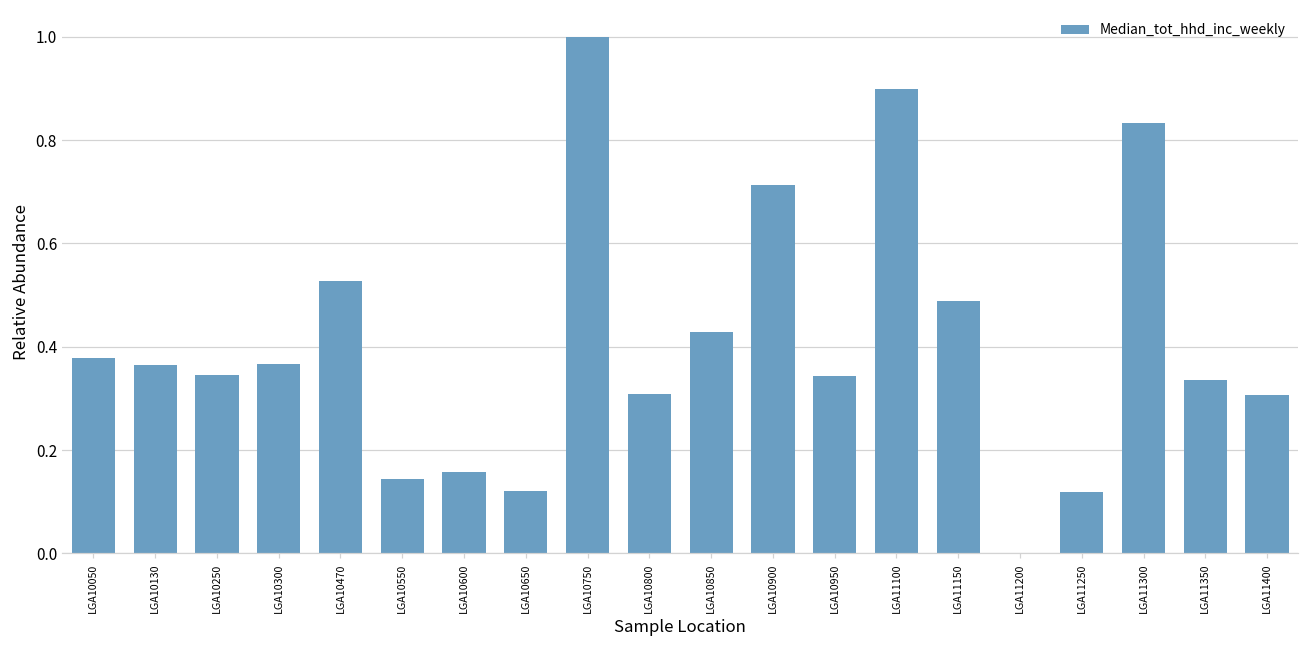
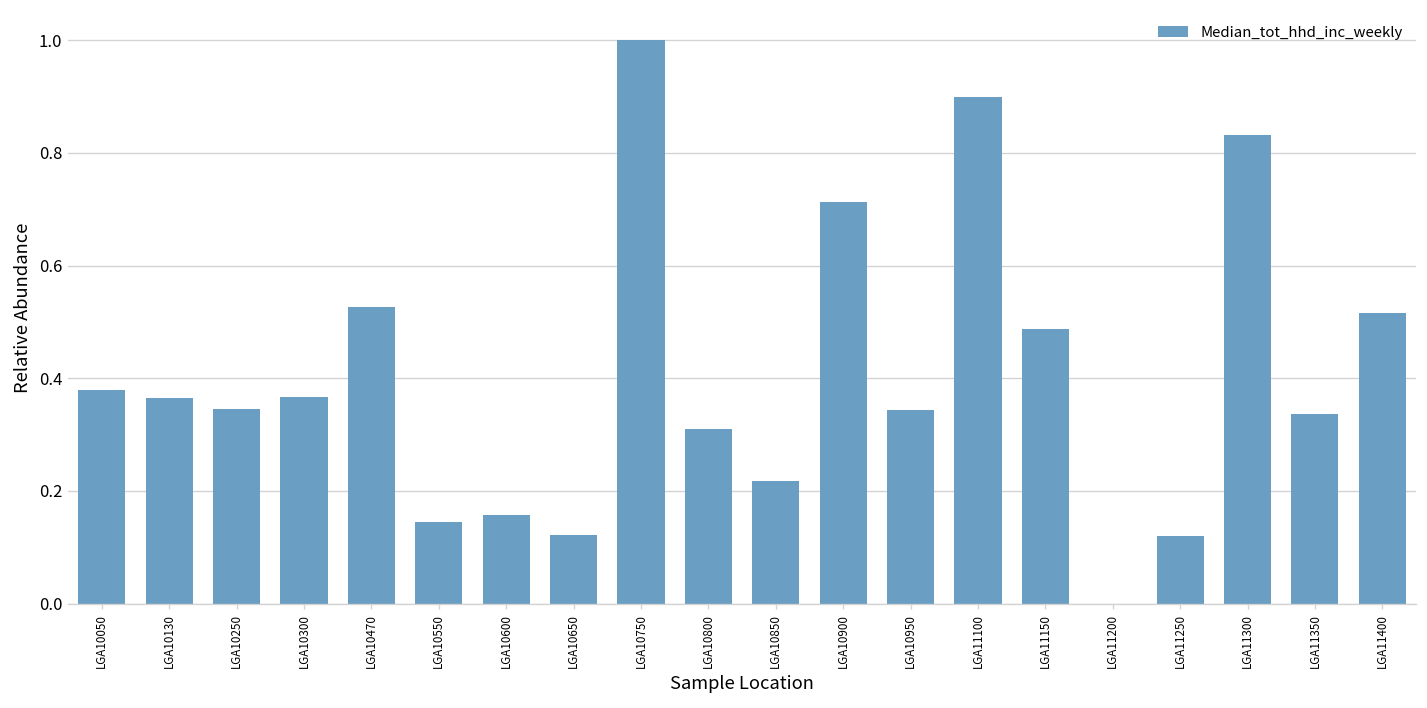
LGA10850: 0.43 -> 0.22
LGA11400: 0.31 -> 0.52
